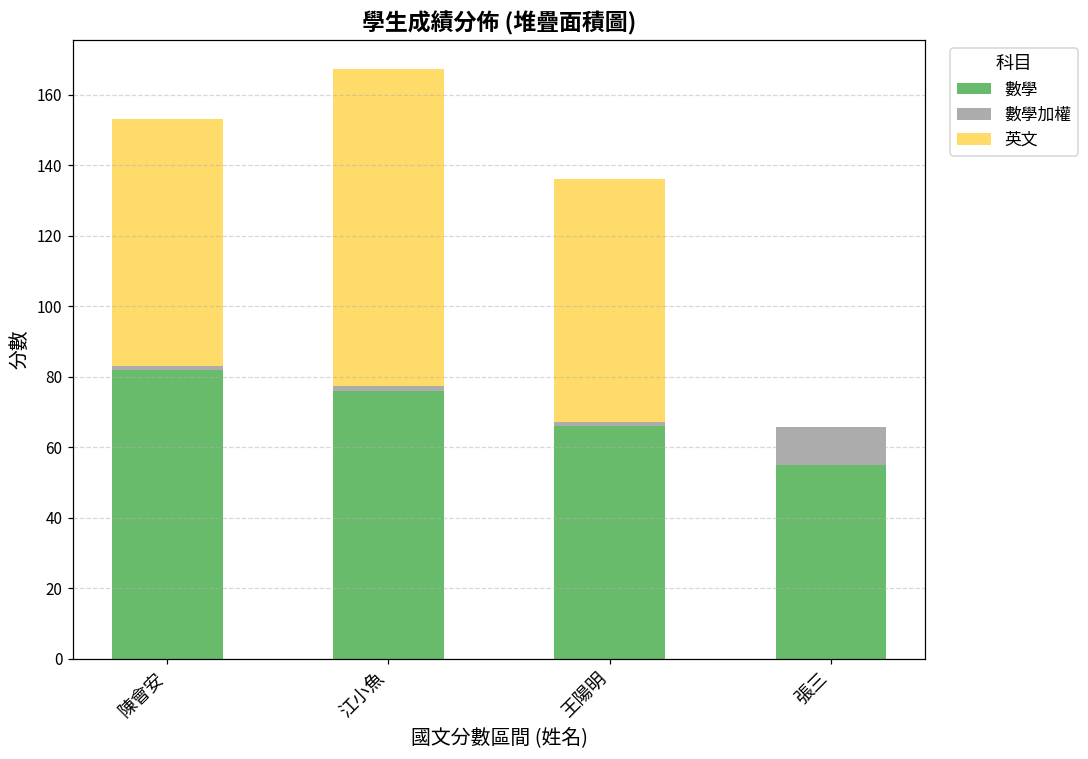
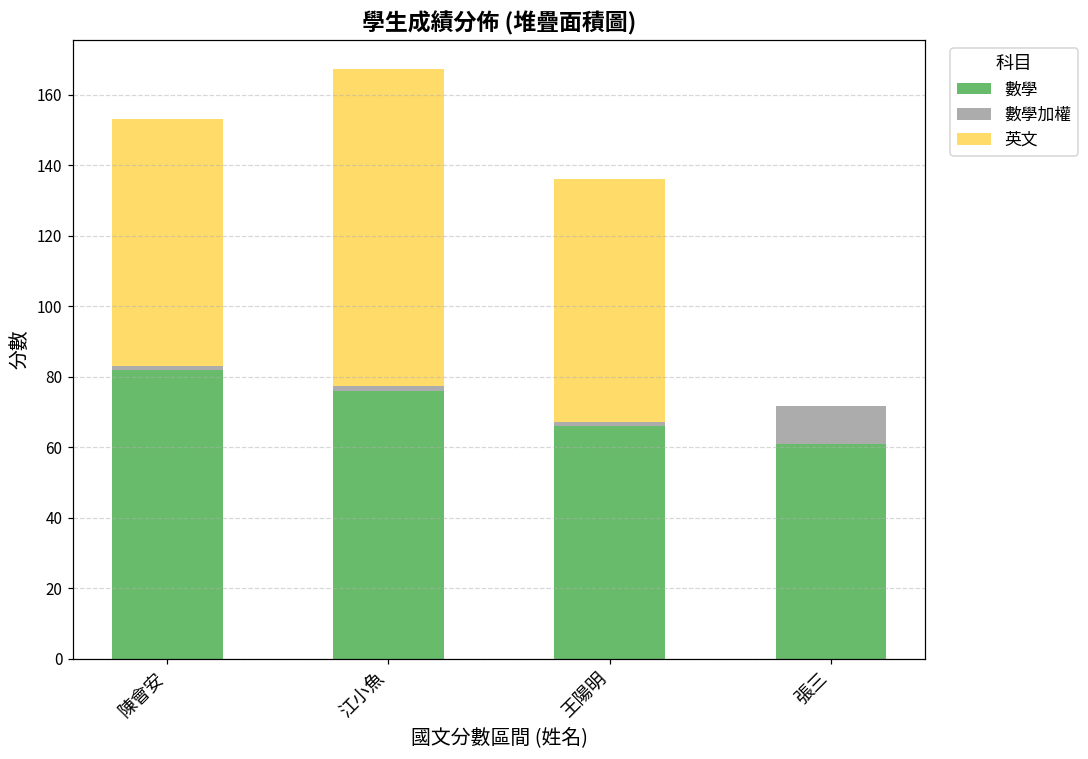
數學, 張三: 55 -> 61
